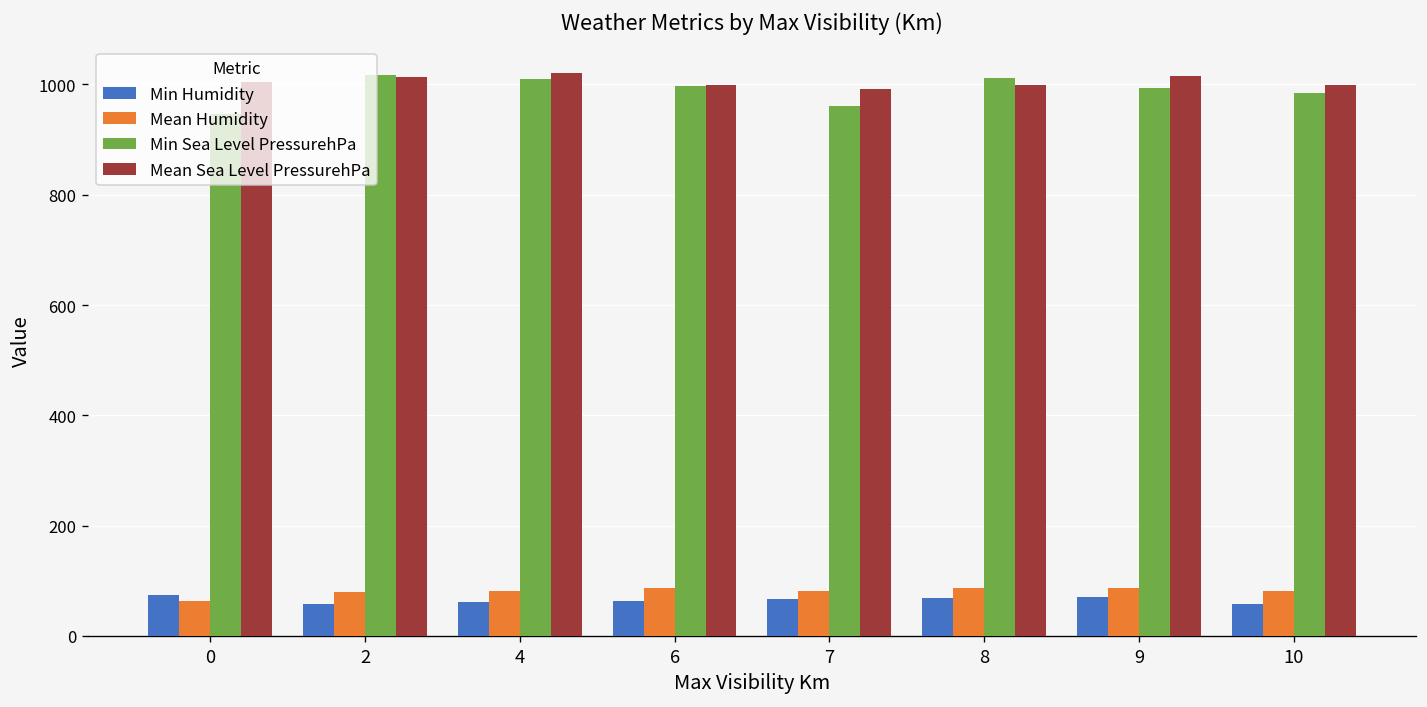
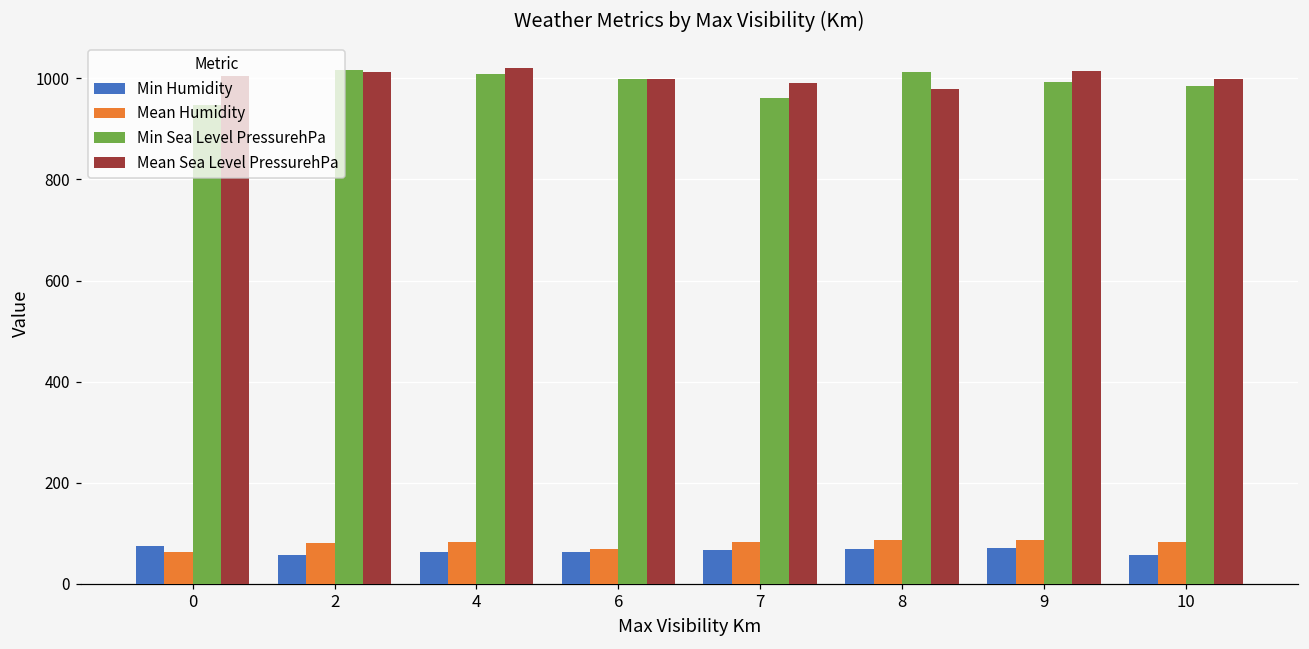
Mean Humidity, 6: 90 -> 70
Mean Sea Level PressurehPa, 8: 1000 -> 980
